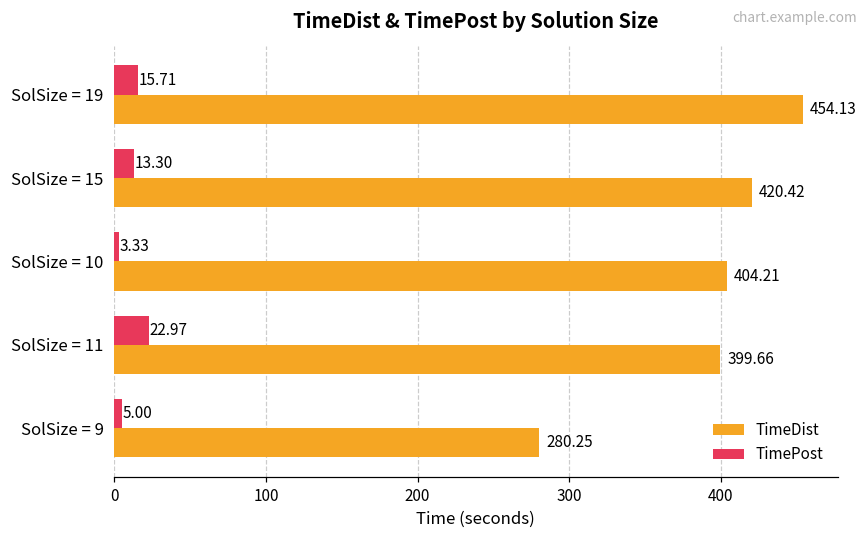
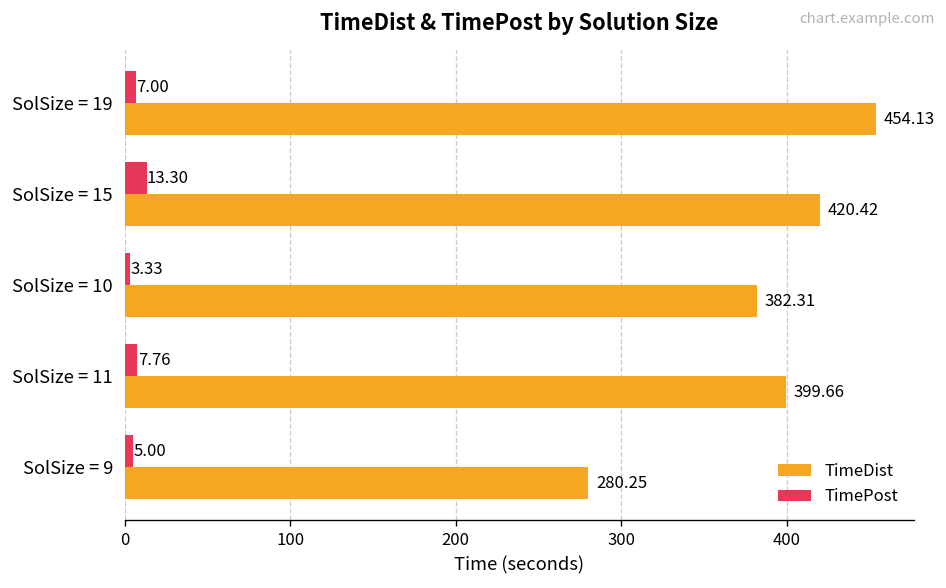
TimePost, SolSize = 19: 15.71 -> 7.00
TimeDist, SolSize = 10: 404.21 -> 382.31
TimePost, SolSize = 11: 22.97 -> 7.76
